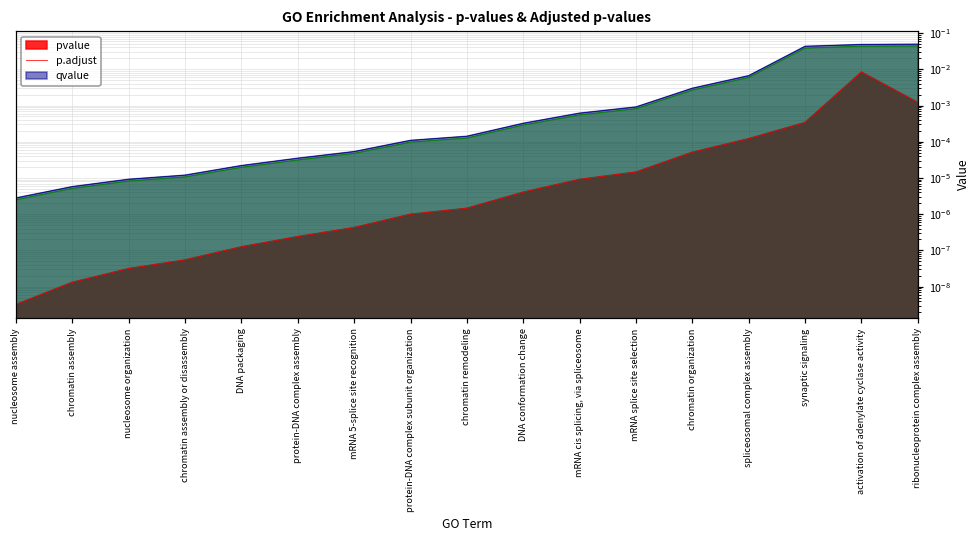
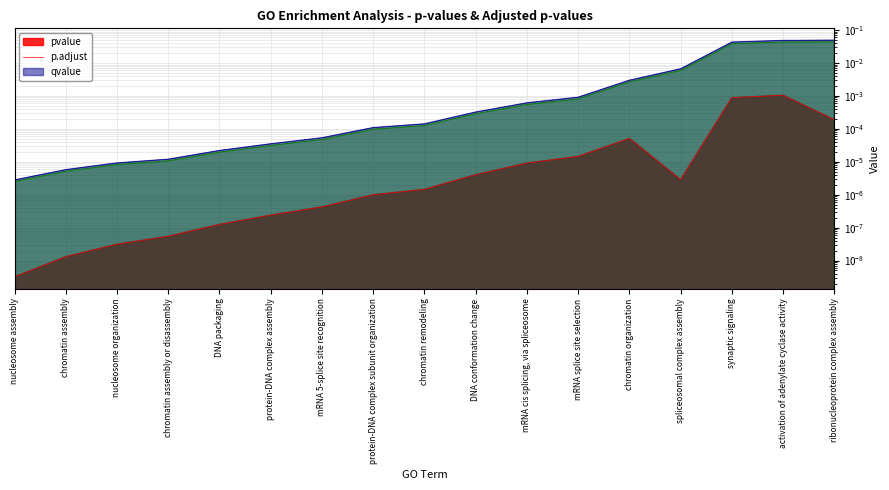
pvalue, spliceosomal complex assembly: 0.00012 -> 0.000003
pvalue, synaptic signaling: 0.0003 -> 0.0009
pvalue, activation of adenylate cyclase activity: 0.008 -> 0.0010
pvalue, ribonucleoprotein complex assembly: 0.0012 -> 0.0002
